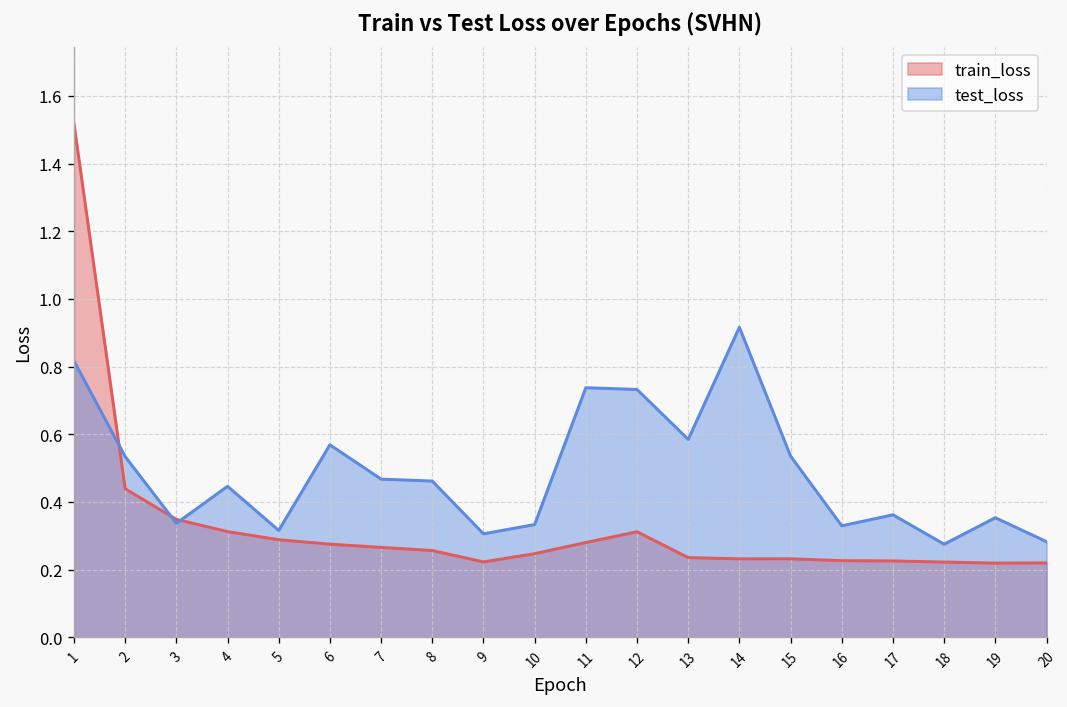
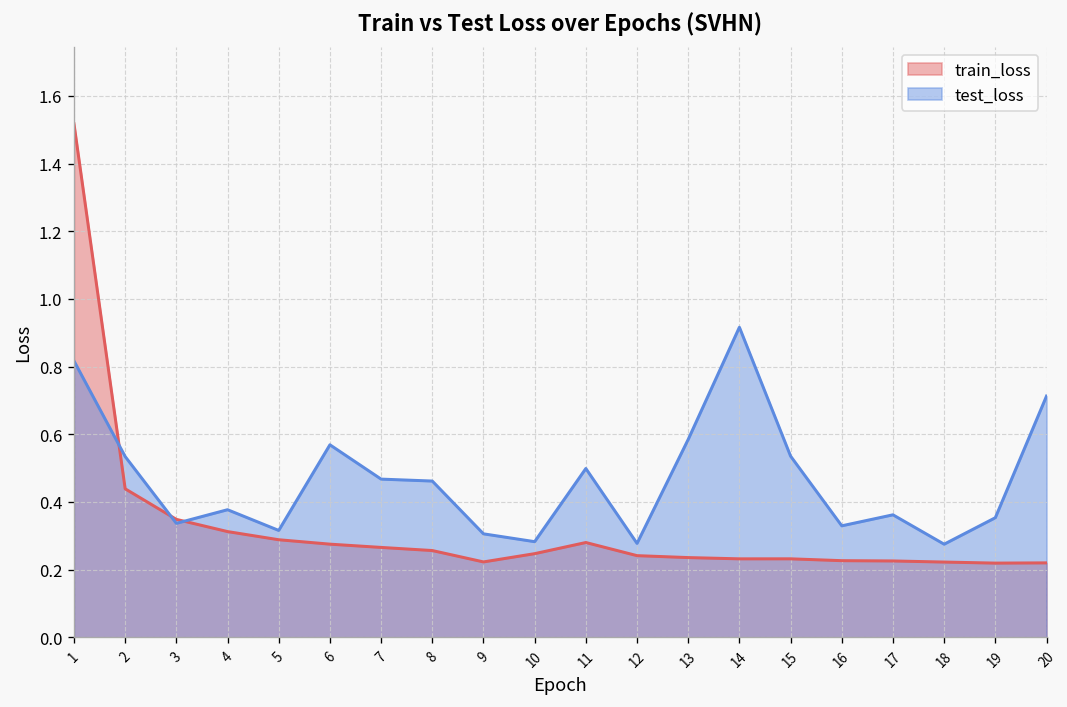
test_loss, 4: 0.45 -> 0.38
test_loss, 10: 0.33 -> 0.28
test_loss, 11: 0.74 -> 0.50
train_loss, 12: 0.31 -> 0.24
test_loss, 12: 0.73 -> 0.28
test_loss, 20: 0.28 -> 0.71
